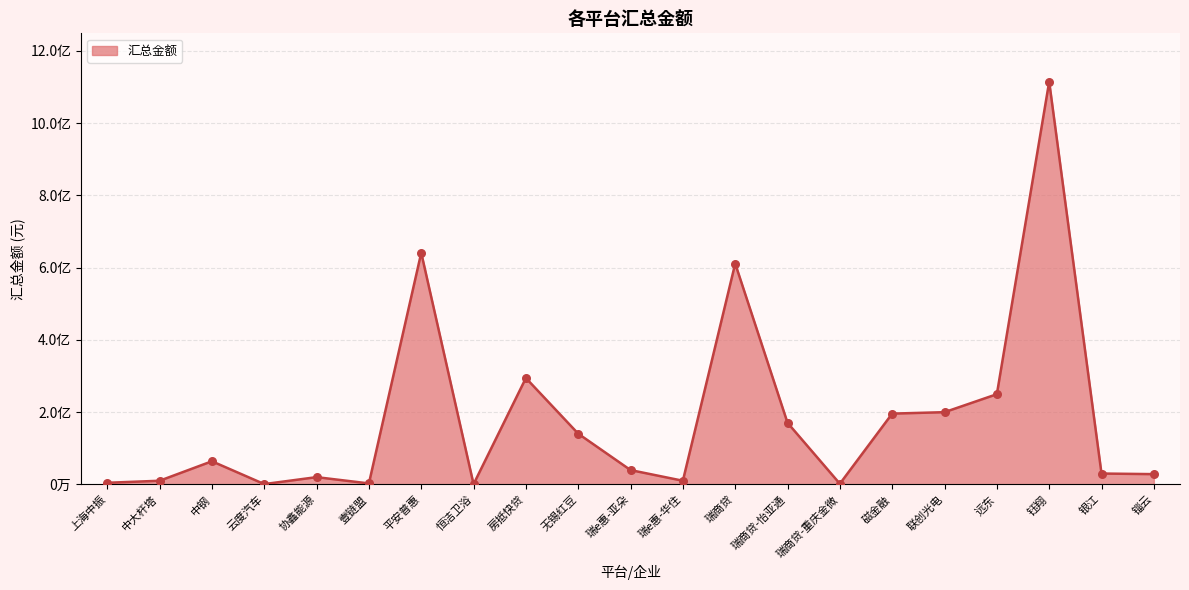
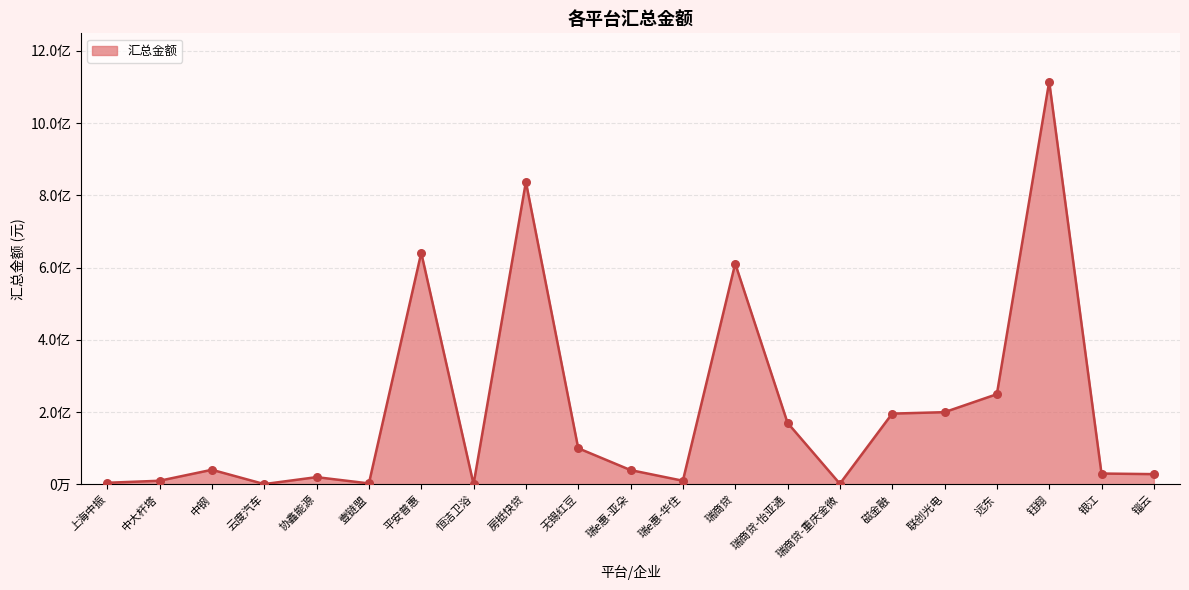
中钢: 0.6亿 -> 0.4亿
房抵快贷: 2.9亿 -> 8.4亿
无锡红豆: 1.4亿 -> 1.0亿
